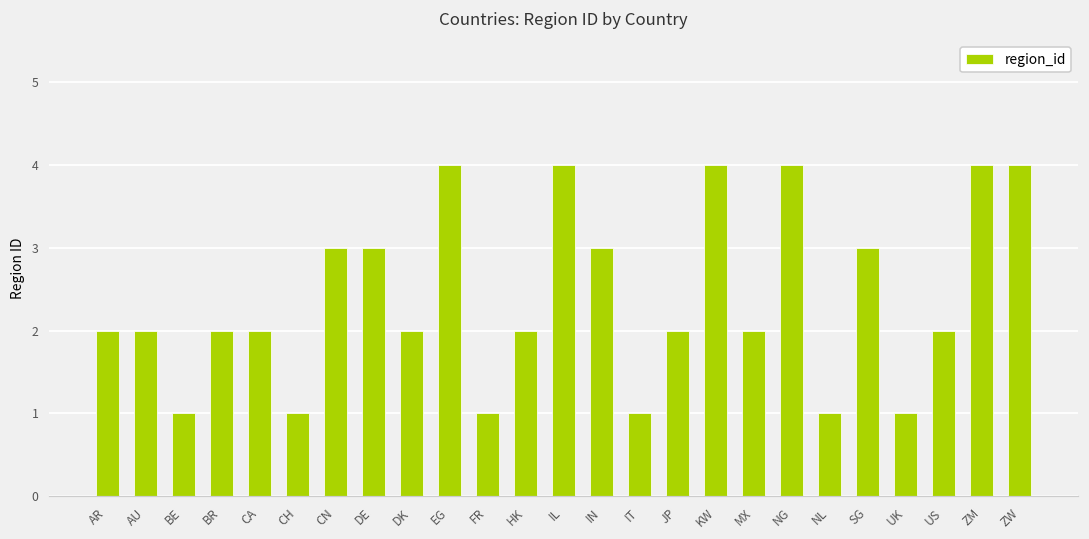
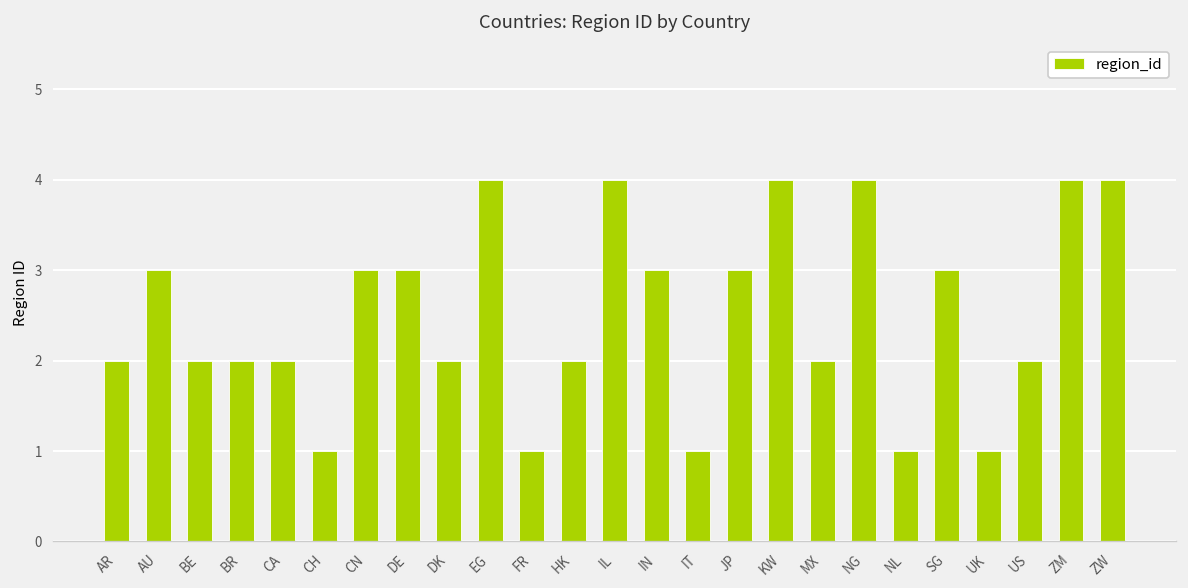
AU: 2 -> 3
BE: 1 -> 2
JP: 2 -> 3
